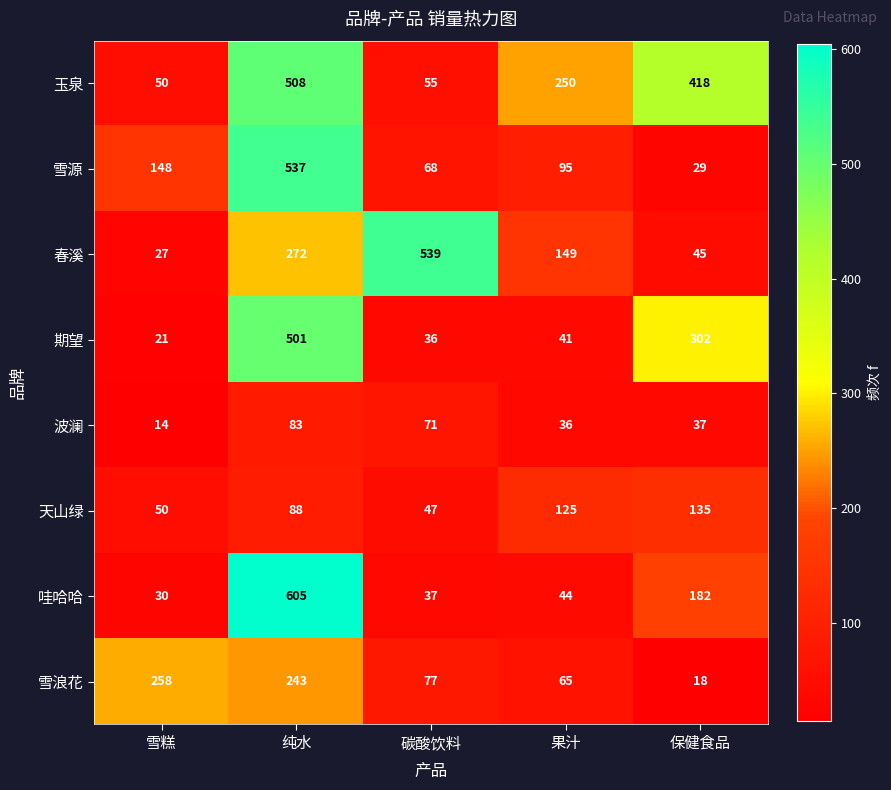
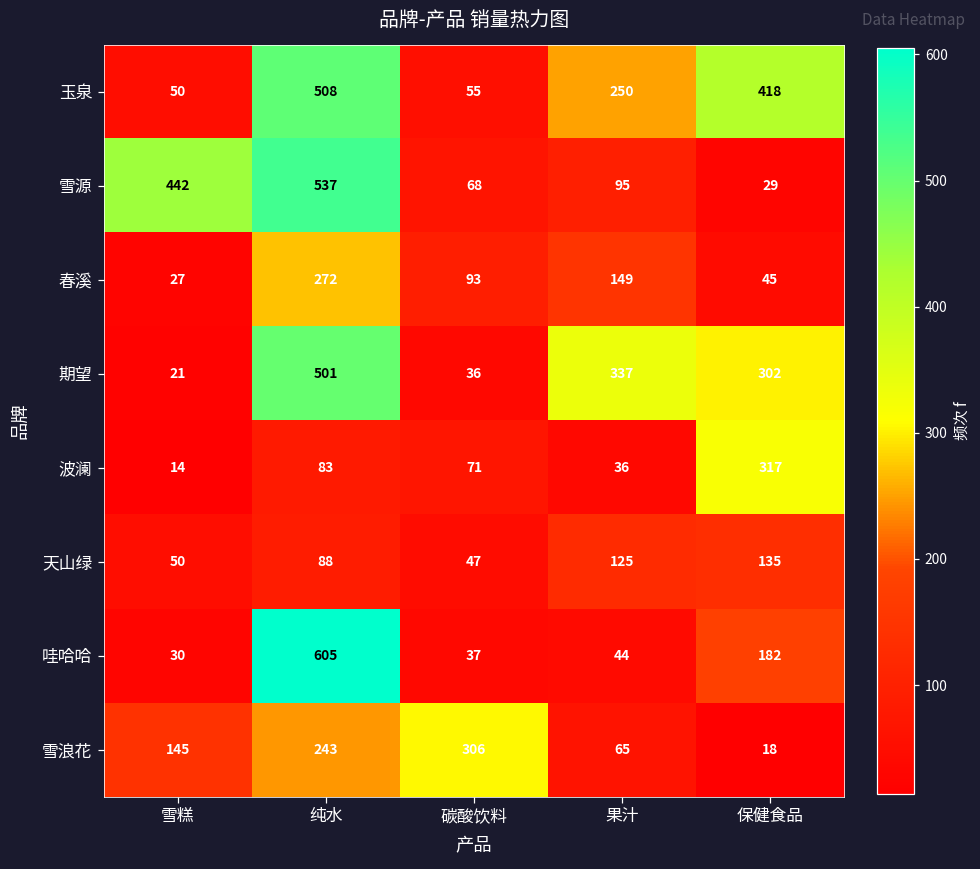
雪源, 雪糕: 148 -> 442
春溪, 碳酸饮料: 539 -> 93
期望, 果汁: 41 -> 337
波澜, 保健食品: 37 -> 317
雪浪花, 雪糕: 258 -> 145
雪浪花, 碳酸饮料: 77 -> 306
